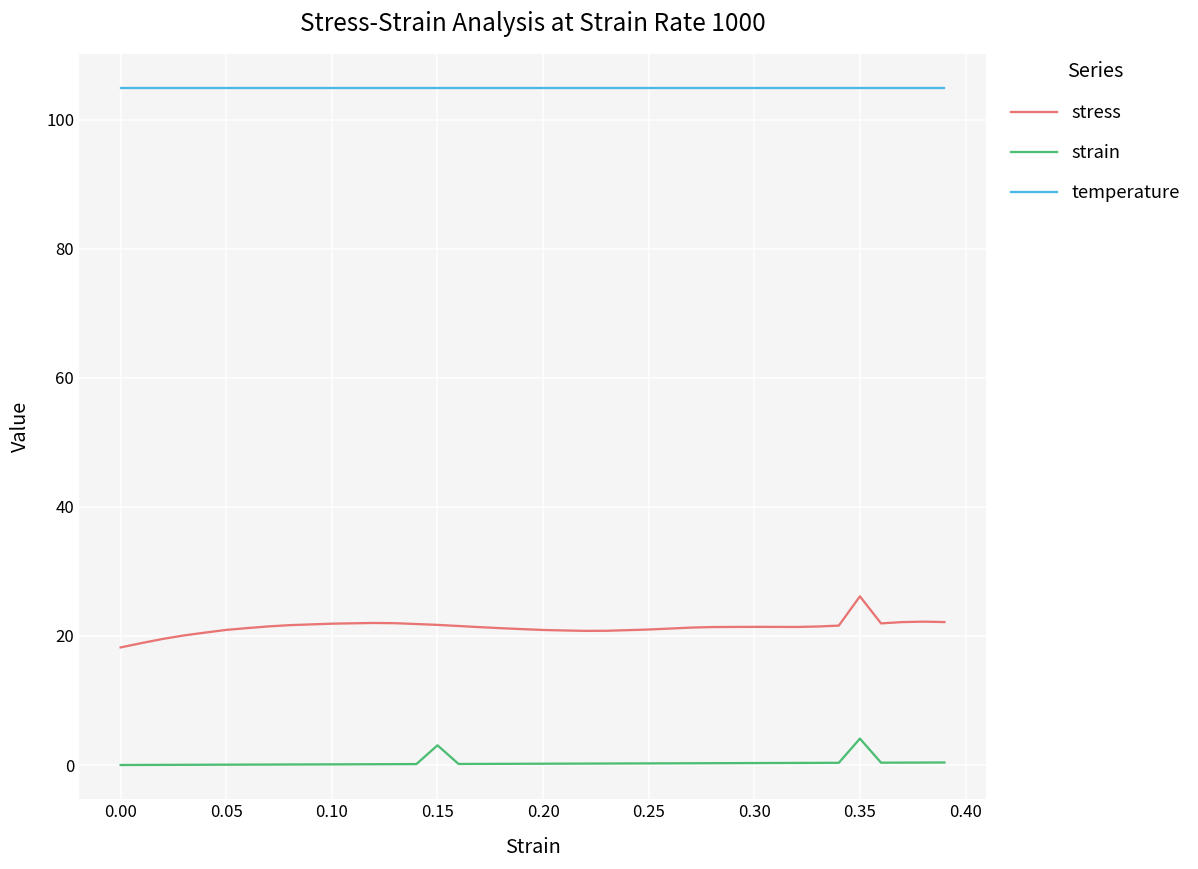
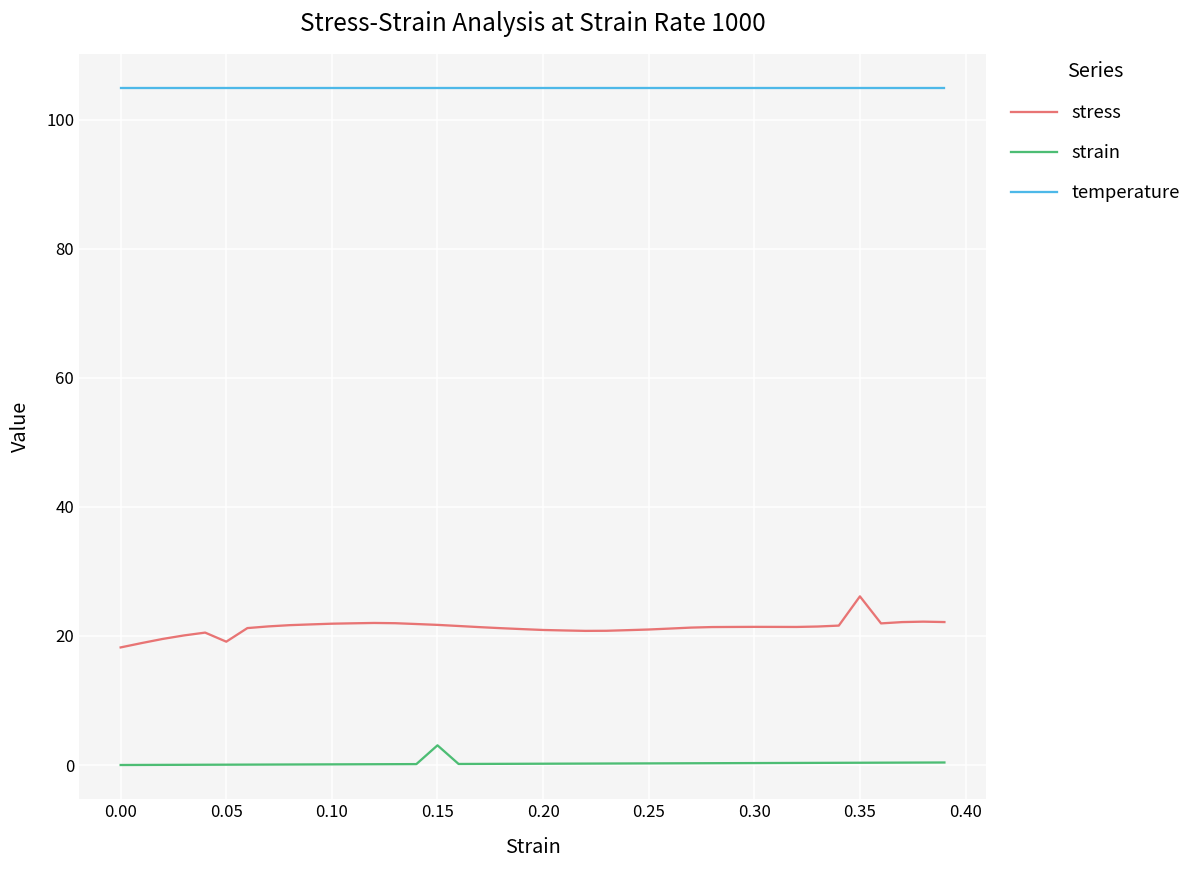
stress, 0.05: 21 -> 19
strain, 0.35: 4 -> 0
